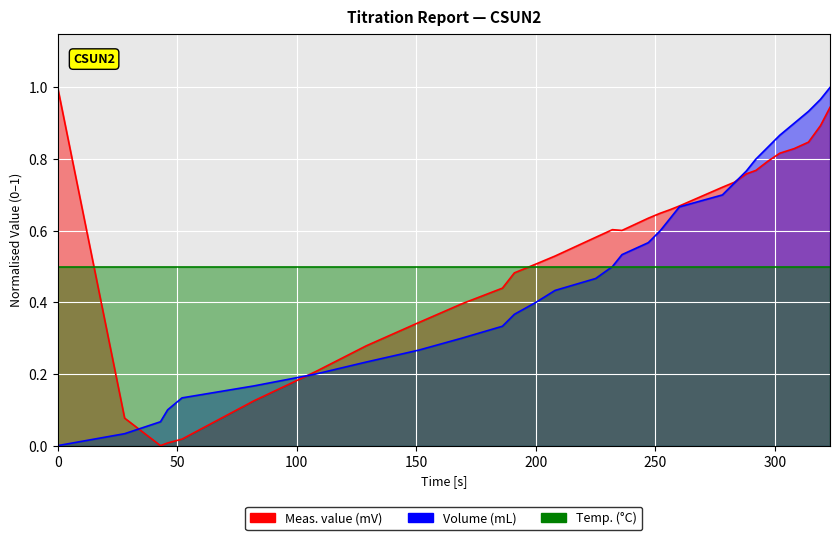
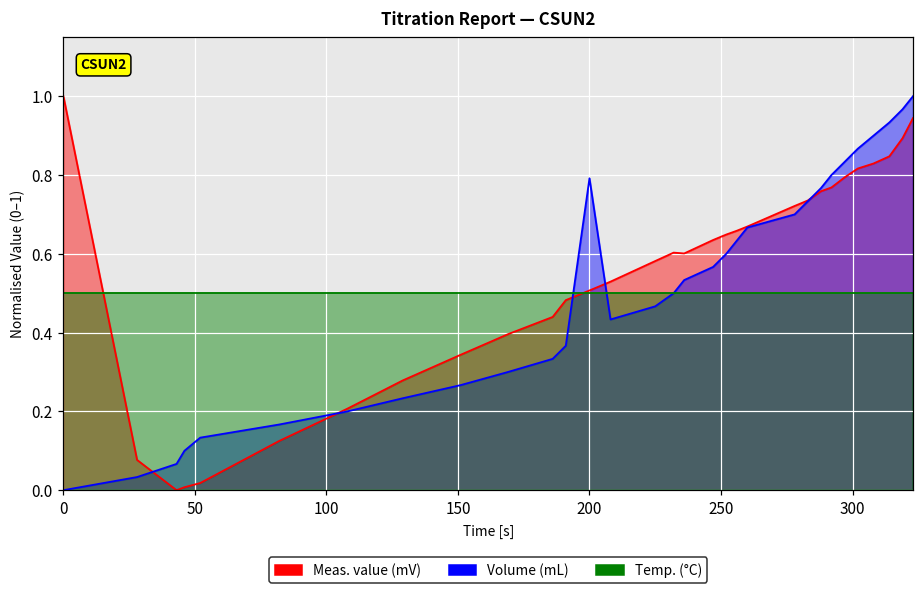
Volume (mL), 200: 0.40 -> 0.79
